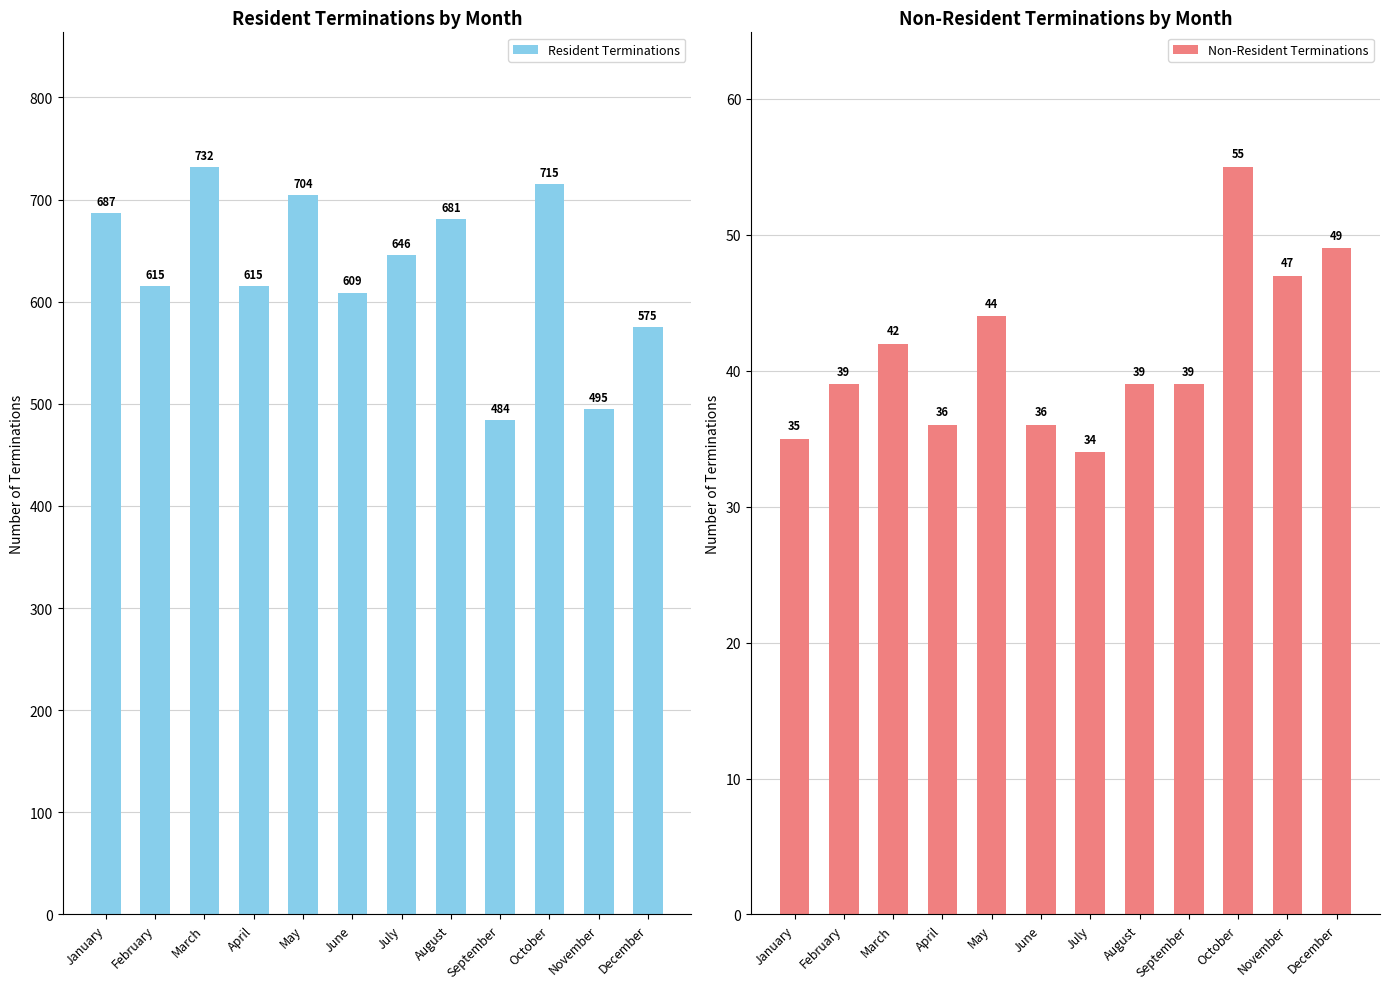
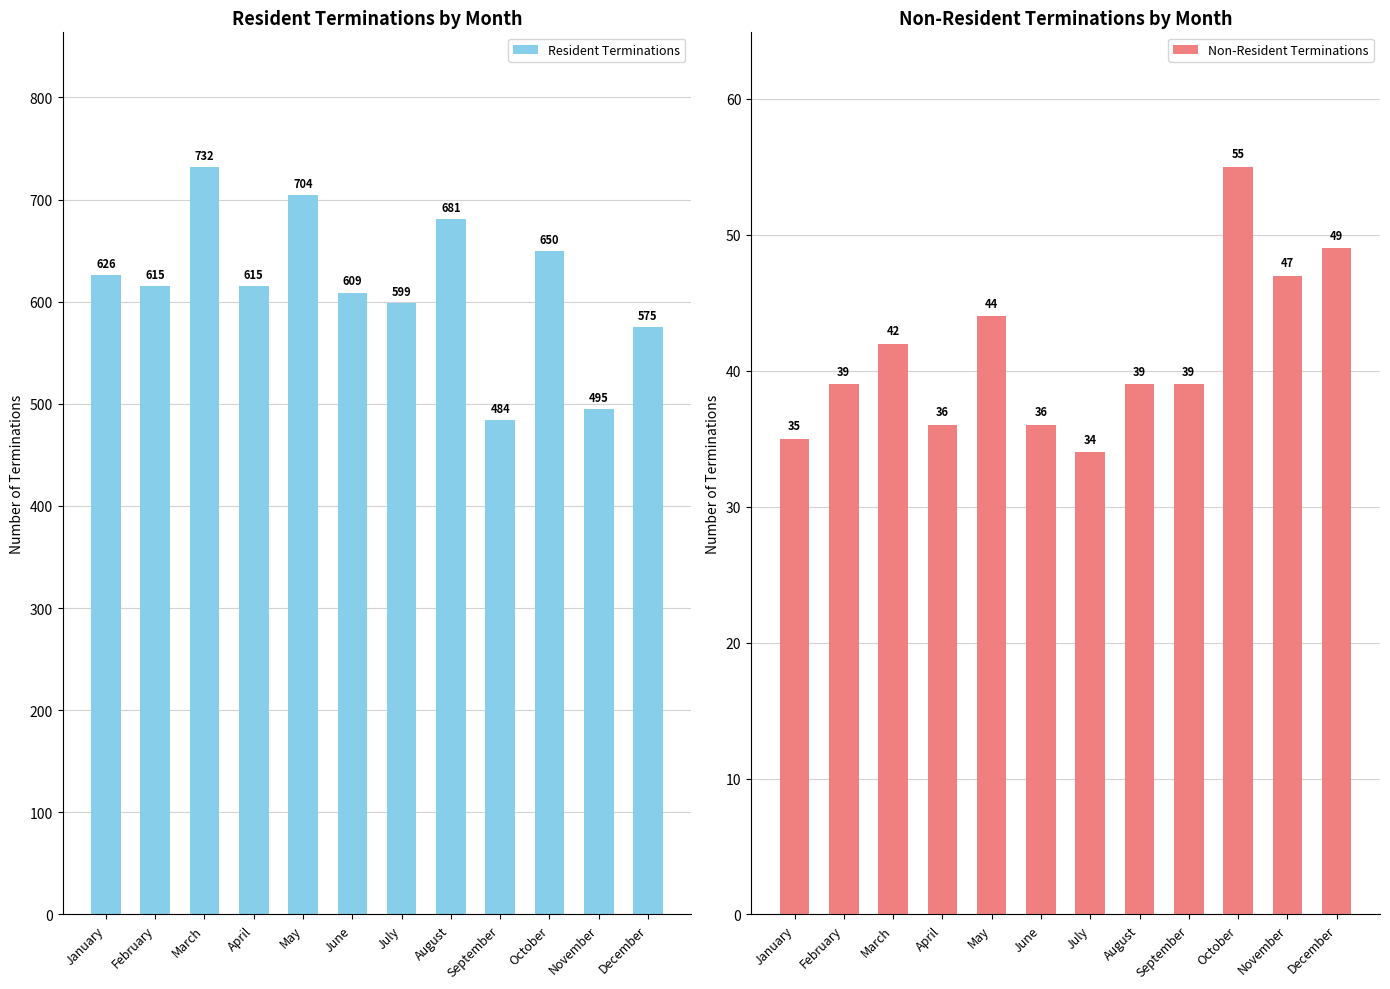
Resident Terminations by Month, January: 687 -> 626
Resident Terminations by Month, July: 646 -> 599
Resident Terminations by Month, October: 715 -> 650
